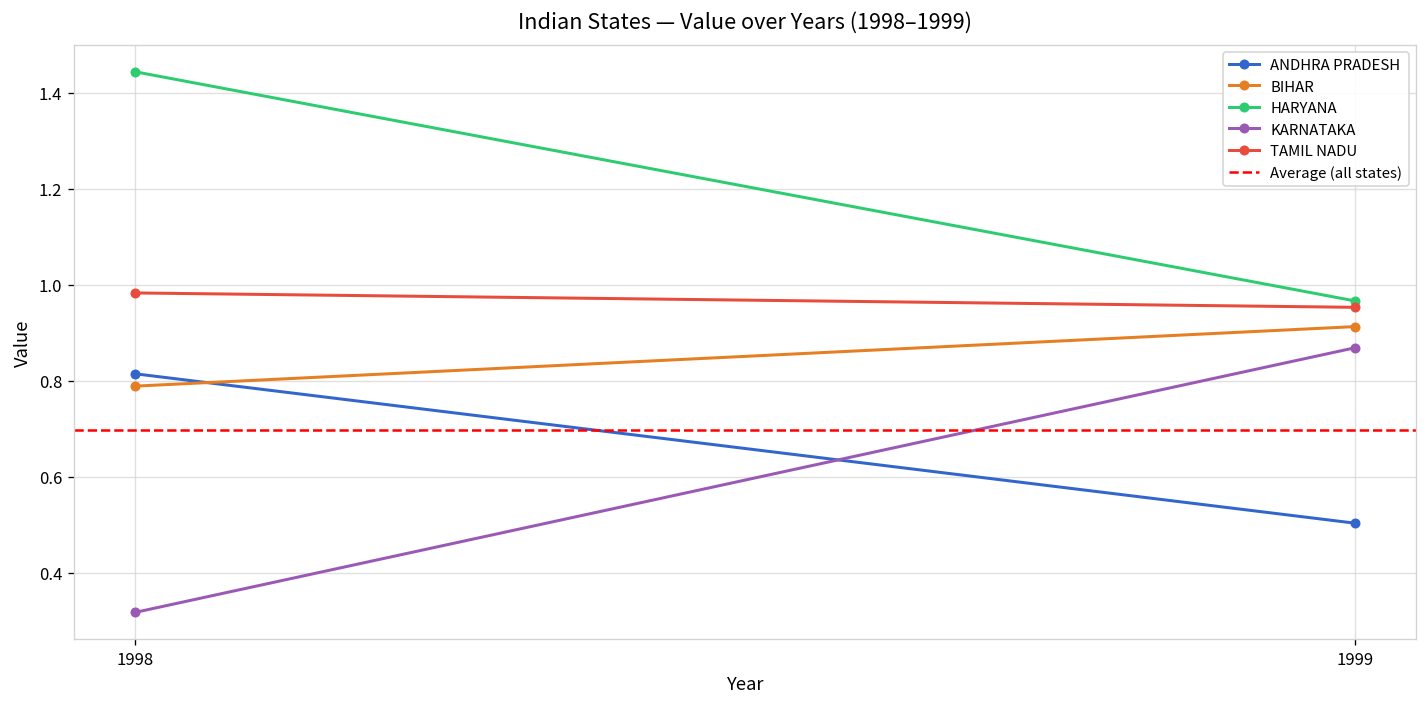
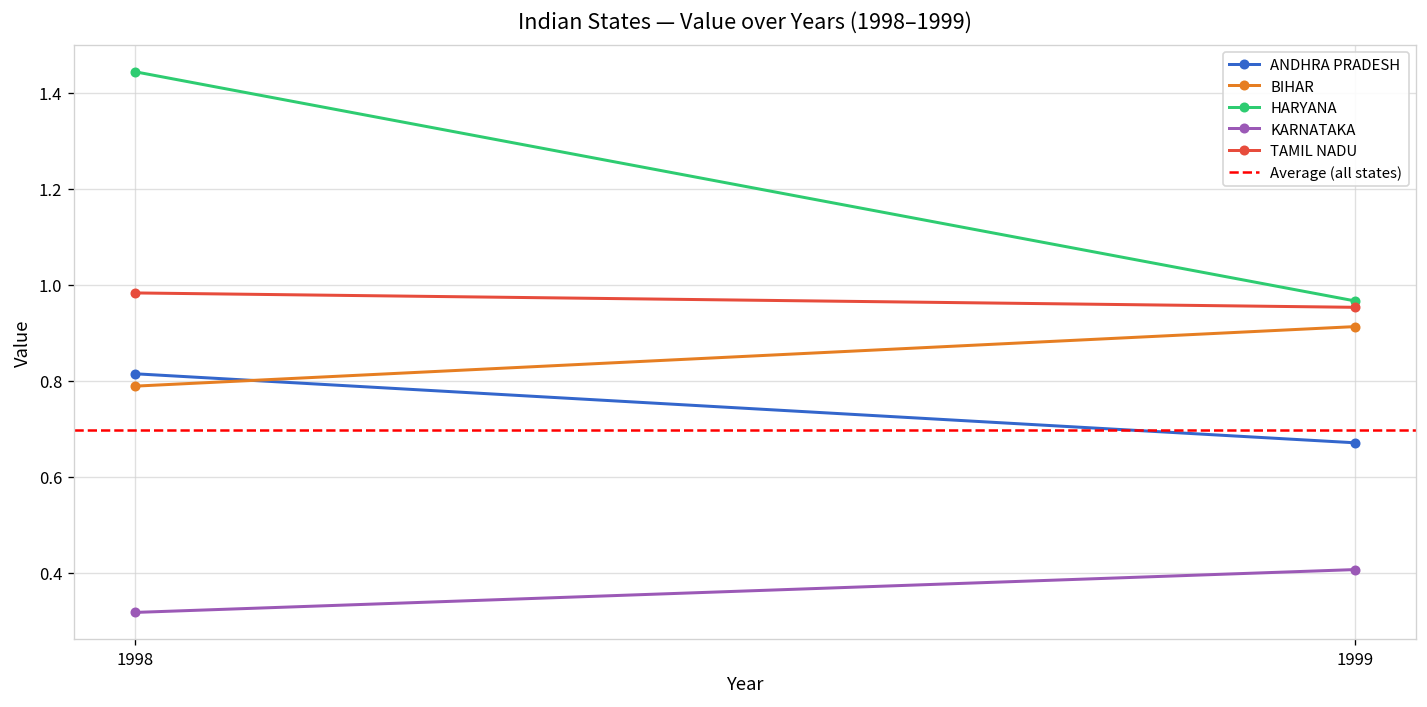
ANDHRA PRADESH, 1999: 0.50 -> 0.67
KARNATAKA, 1999: 0.87 -> 0.41
